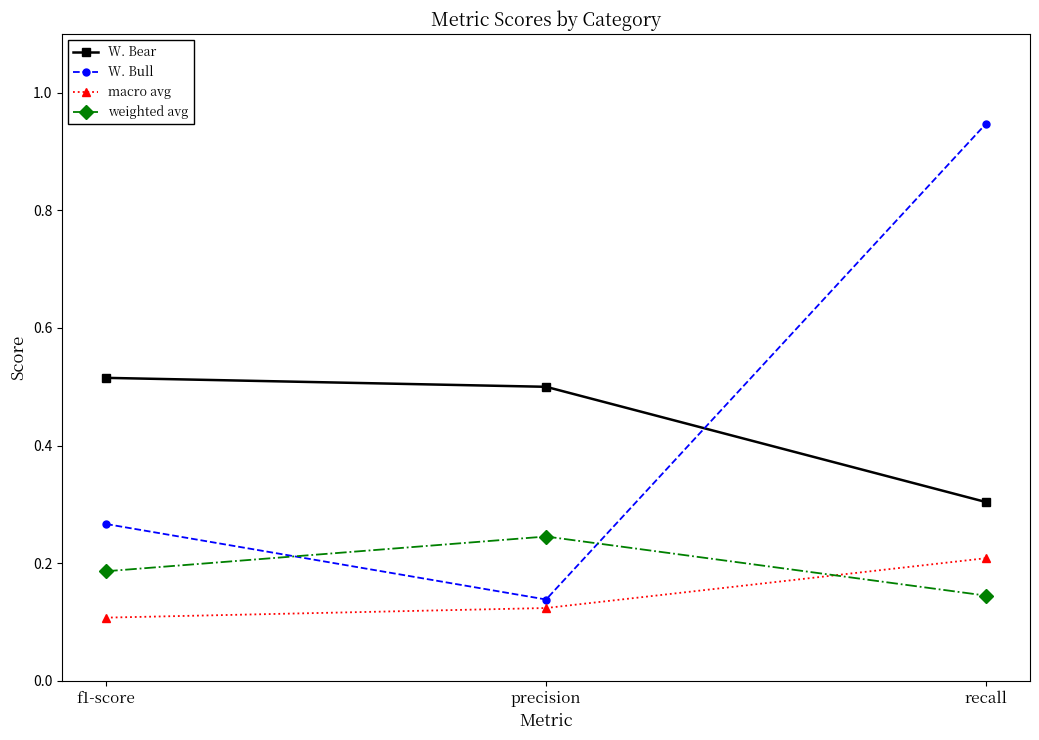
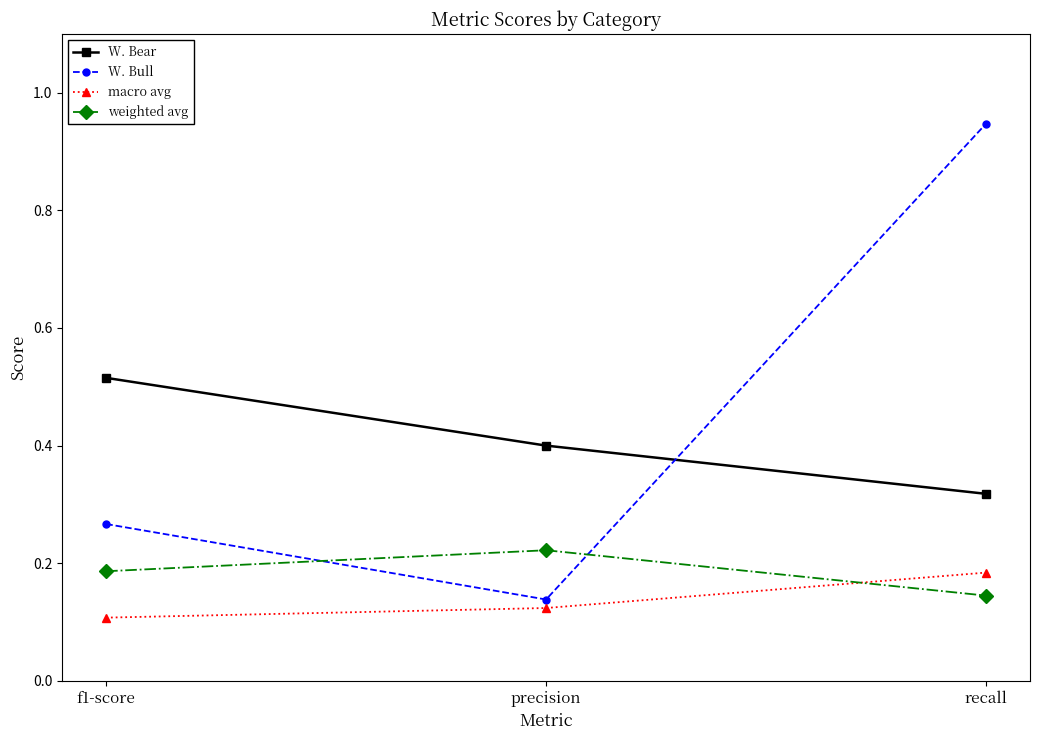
W. Bear, precision: 0.5 -> 0.4
weighted avg, precision: 0.25 -> 0.22
W. Bear, recall: 0.30 -> 0.32
macro avg, recall: 0.21 -> 0.18
